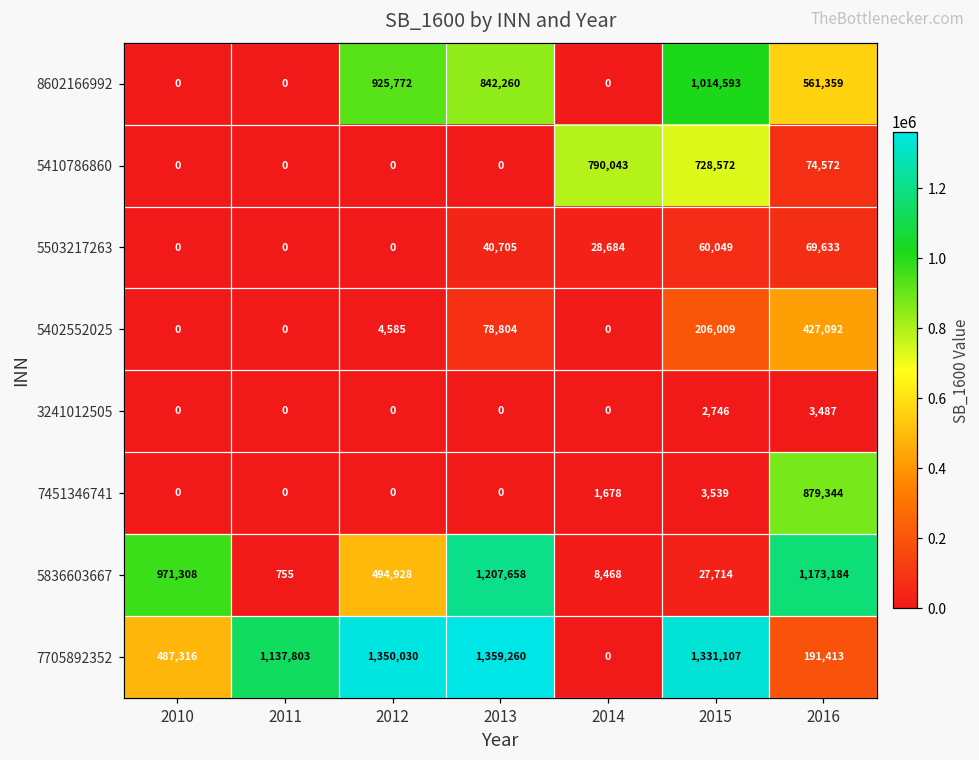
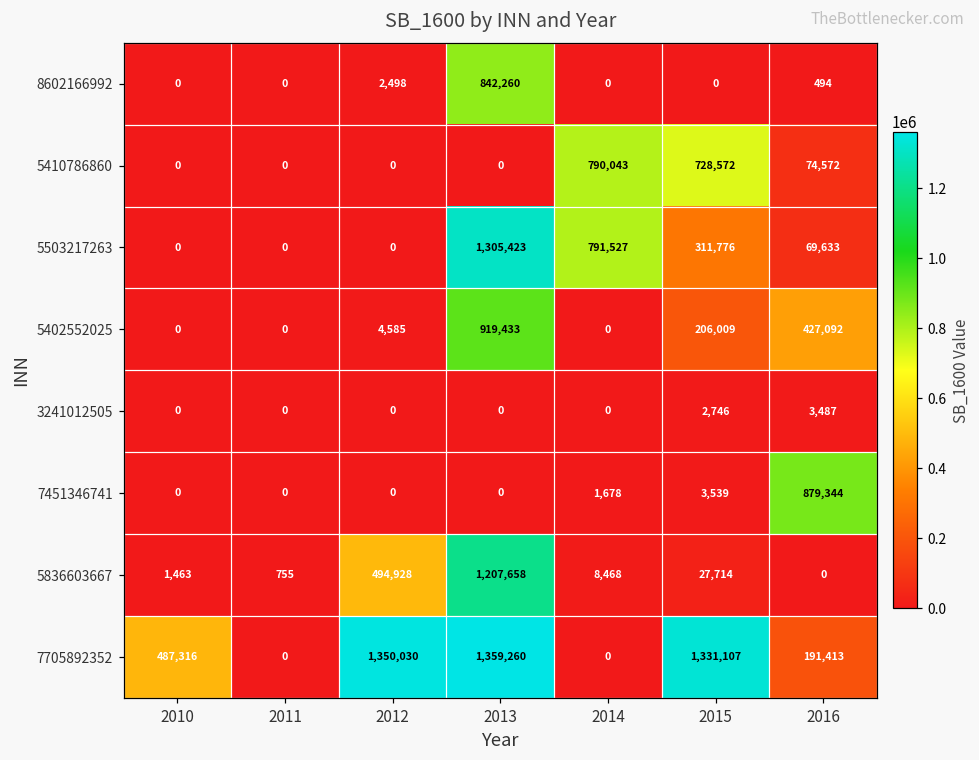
8602166992, 2012: 925,772 -> 2,498
8602166992, 2015: 1,014,593 -> 0
8602166992, 2016: 561,359 -> 494
5503217263, 2013: 40,705 -> 1,305,423
5503217263, 2014: 28,684 -> 791,527
5503217263, 2015: 60,049 -> 311,776
5402552025, 2013: 78,804 -> 919,433
5836603667, 2010: 971,308 -> 1,463
5836603667, 2016: 1,173,184 -> 0
7705892352, 2011: 1,137,803 -> 0
